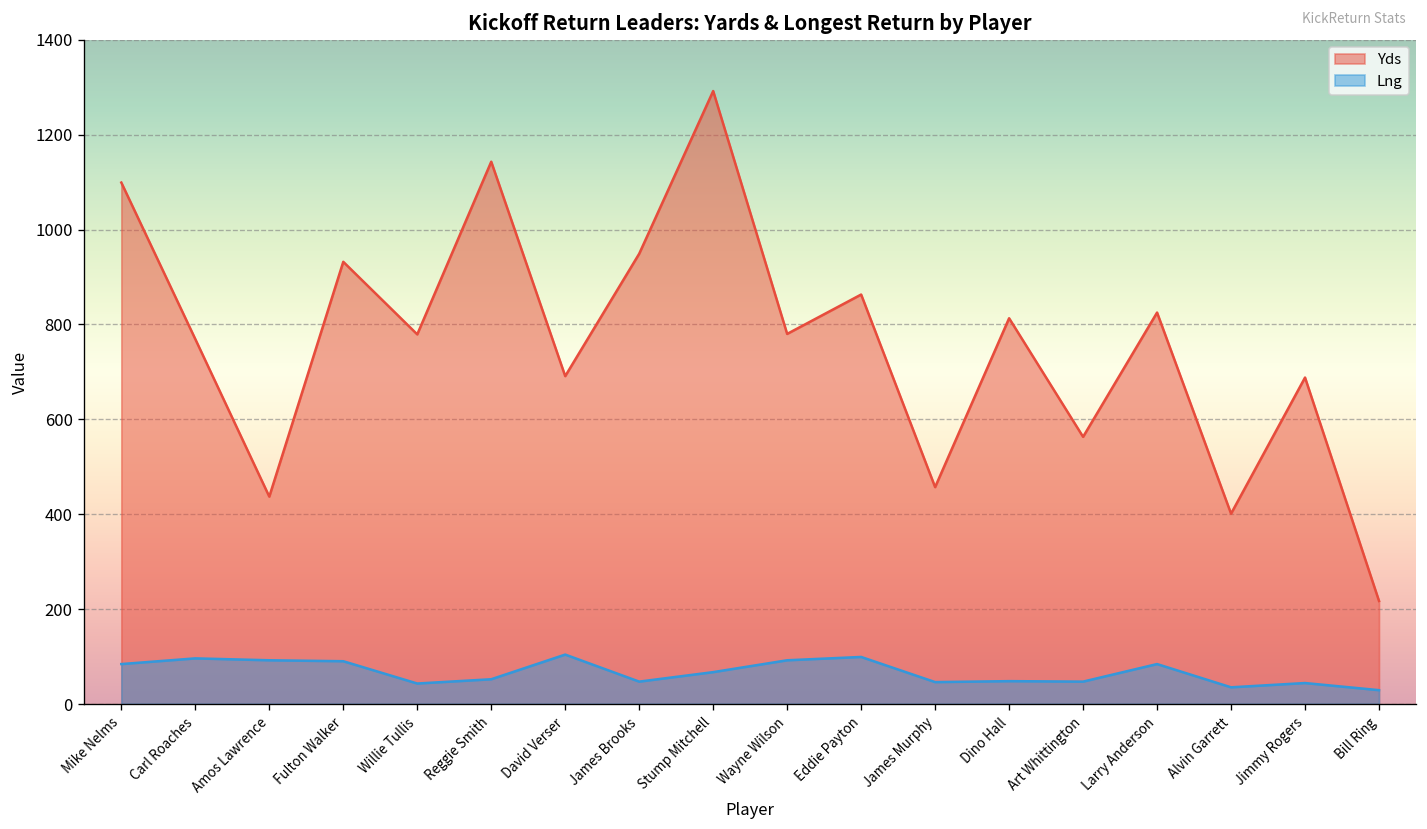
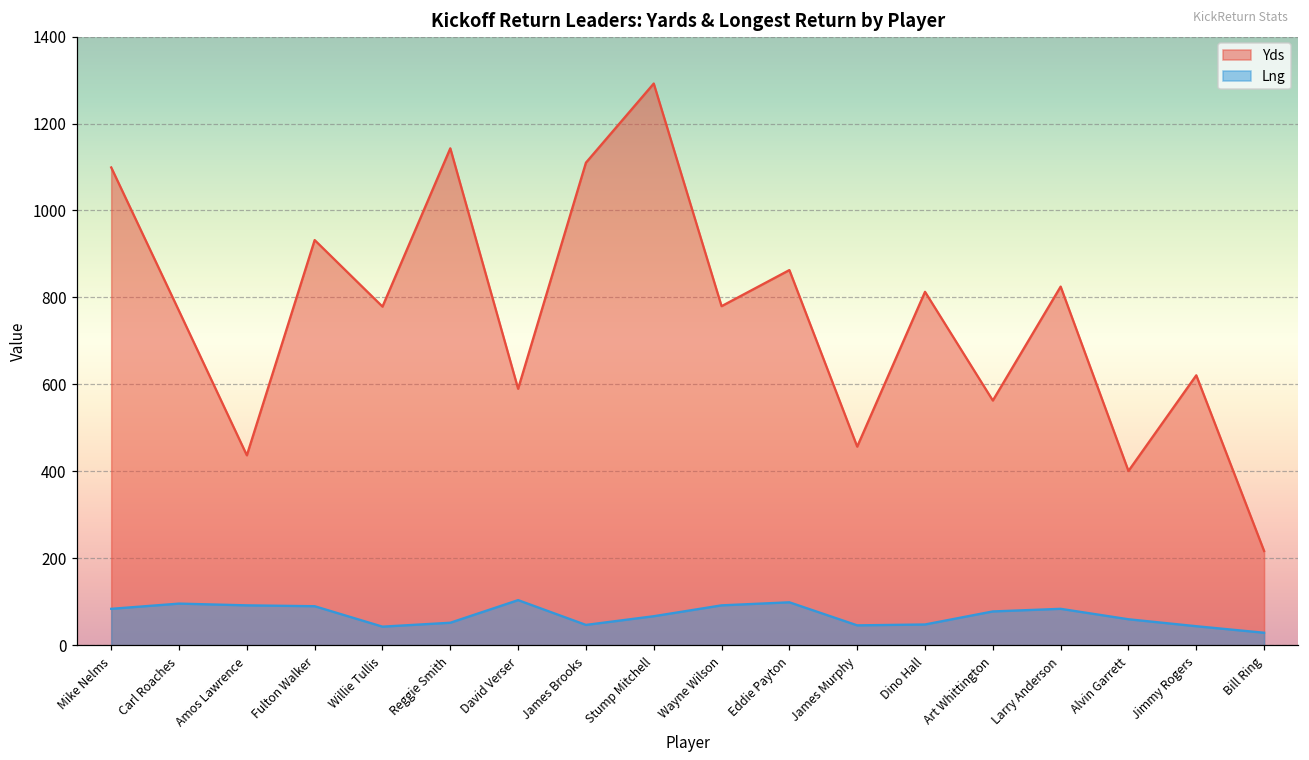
Yds, David Verser: 690 -> 590
Yds, James Brooks: 950 -> 1110
Lng, Art Whittington: 50 -> 80
Lng, Alvin Garrett: 40 -> 60
Yds, Jimmy Rogers: 690 -> 620
